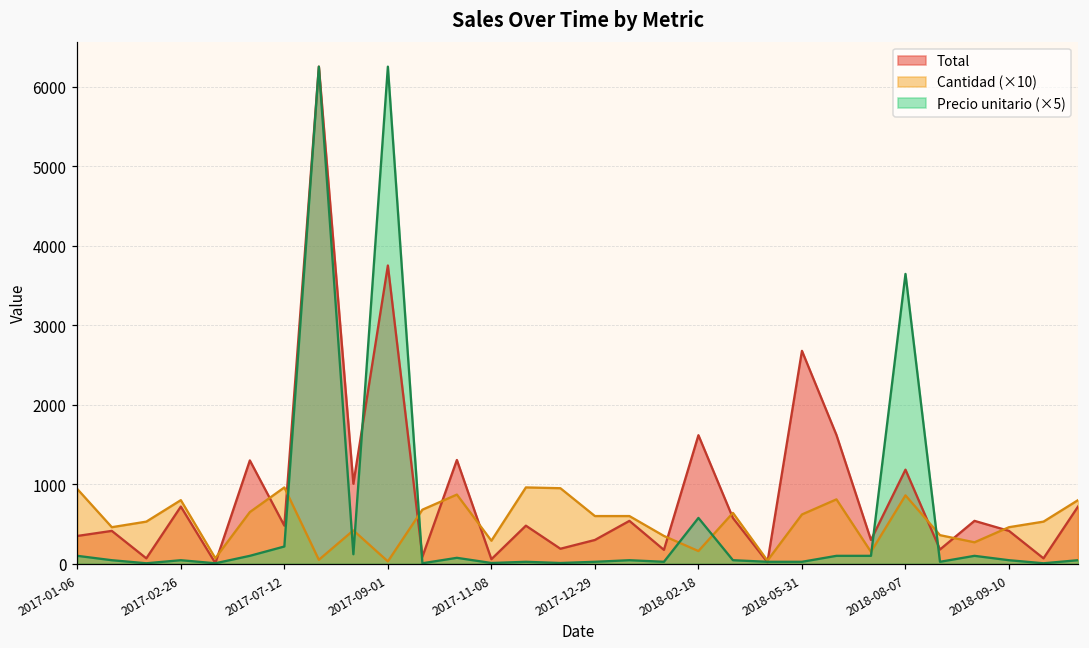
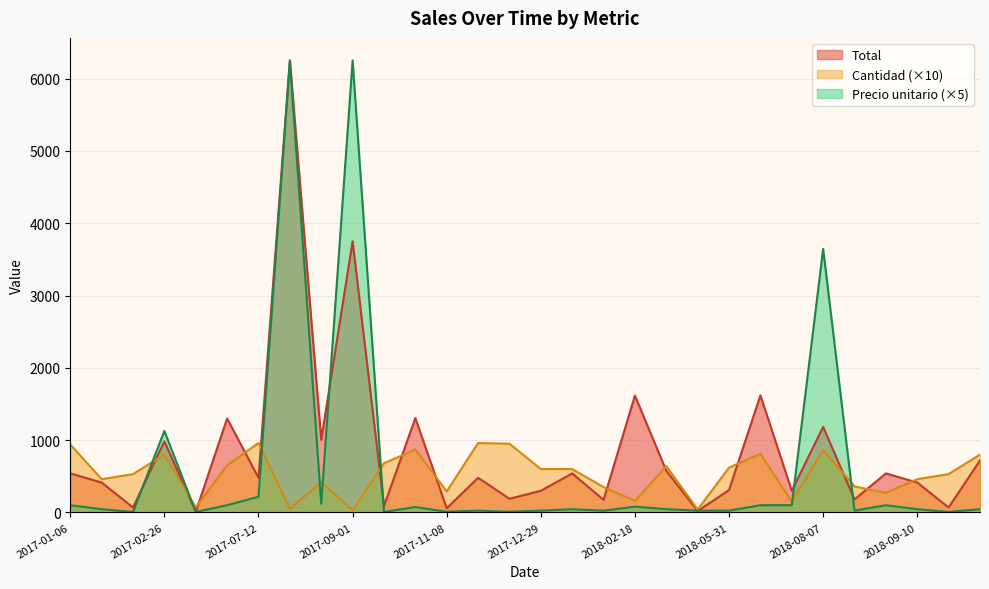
Total, 2017-01-06: 300 -> 500
Total, 2017-02-26: 700 -> 1000
Precio unitario (×5), 2017-02-26: 0 -> 1100
Precio unitario (×5), 2018-02-18: 600 -> 100
Total, 2018-05-31: 2700 -> 300
